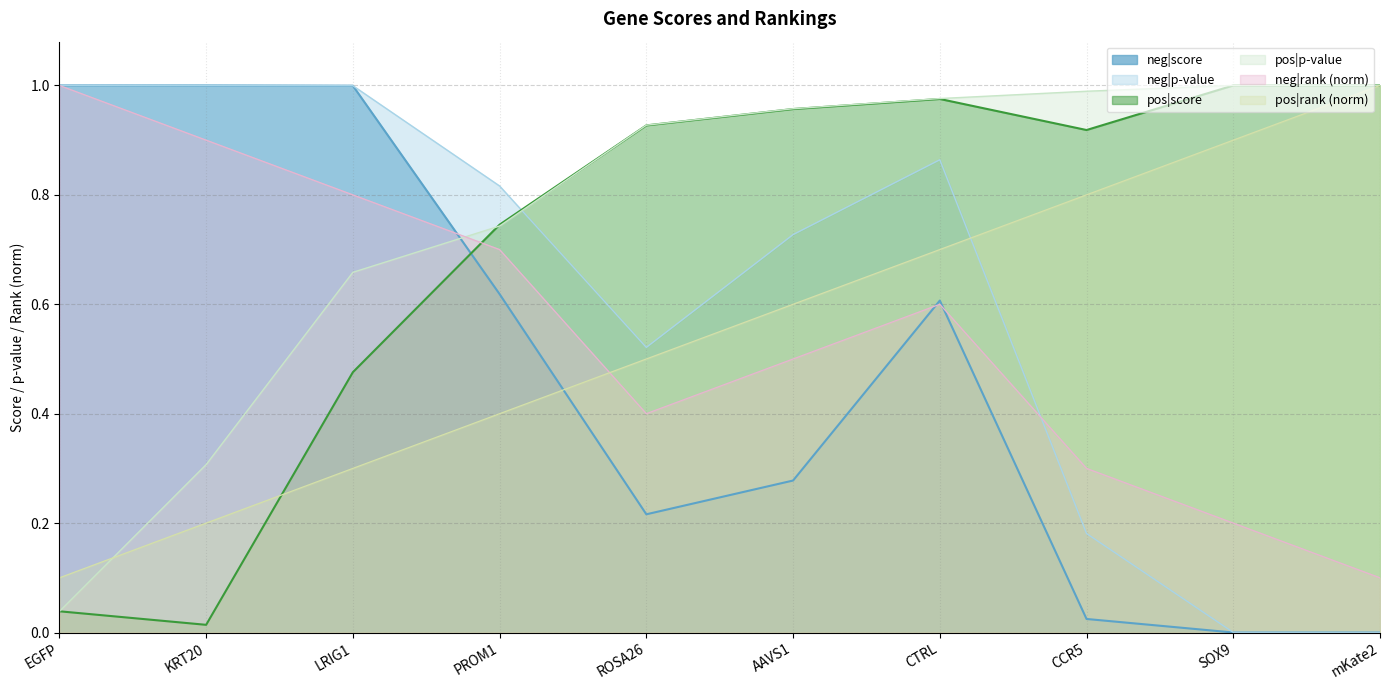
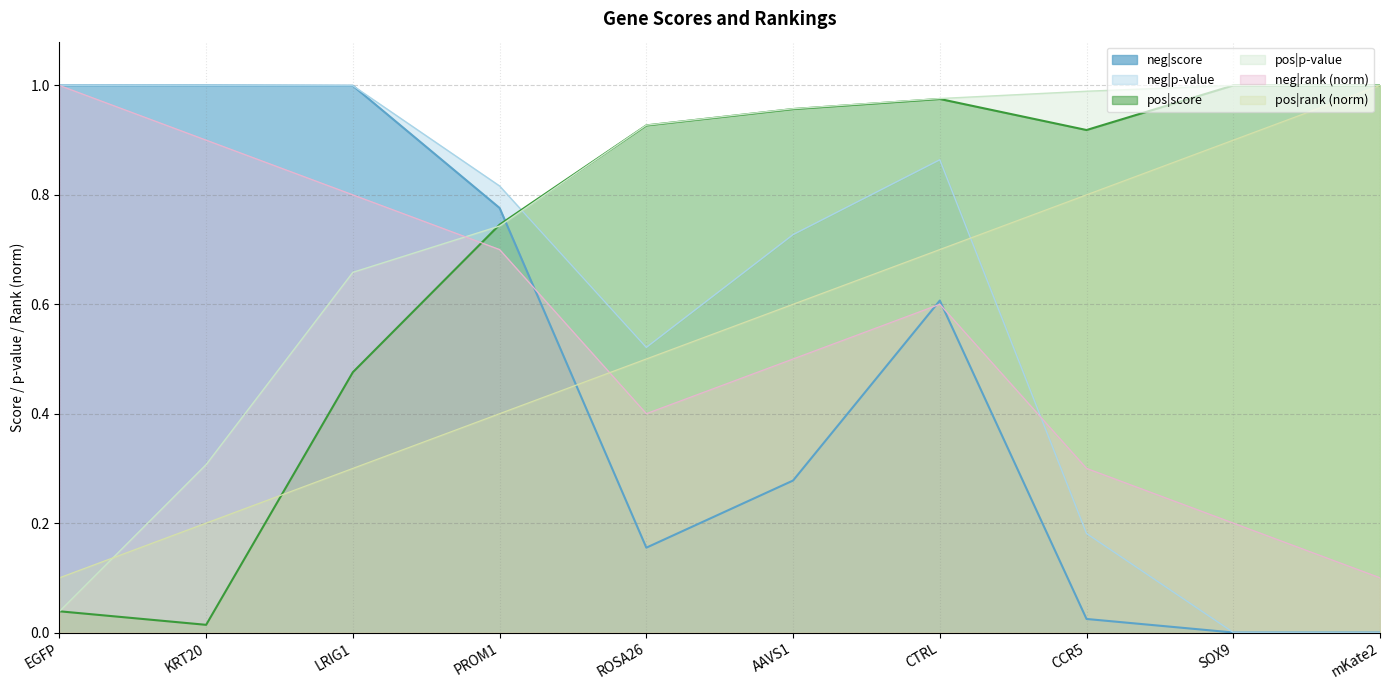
neg|score, PROM1: 0.62 -> 0.78
neg|score, ROSA26: 0.22 -> 0.16
